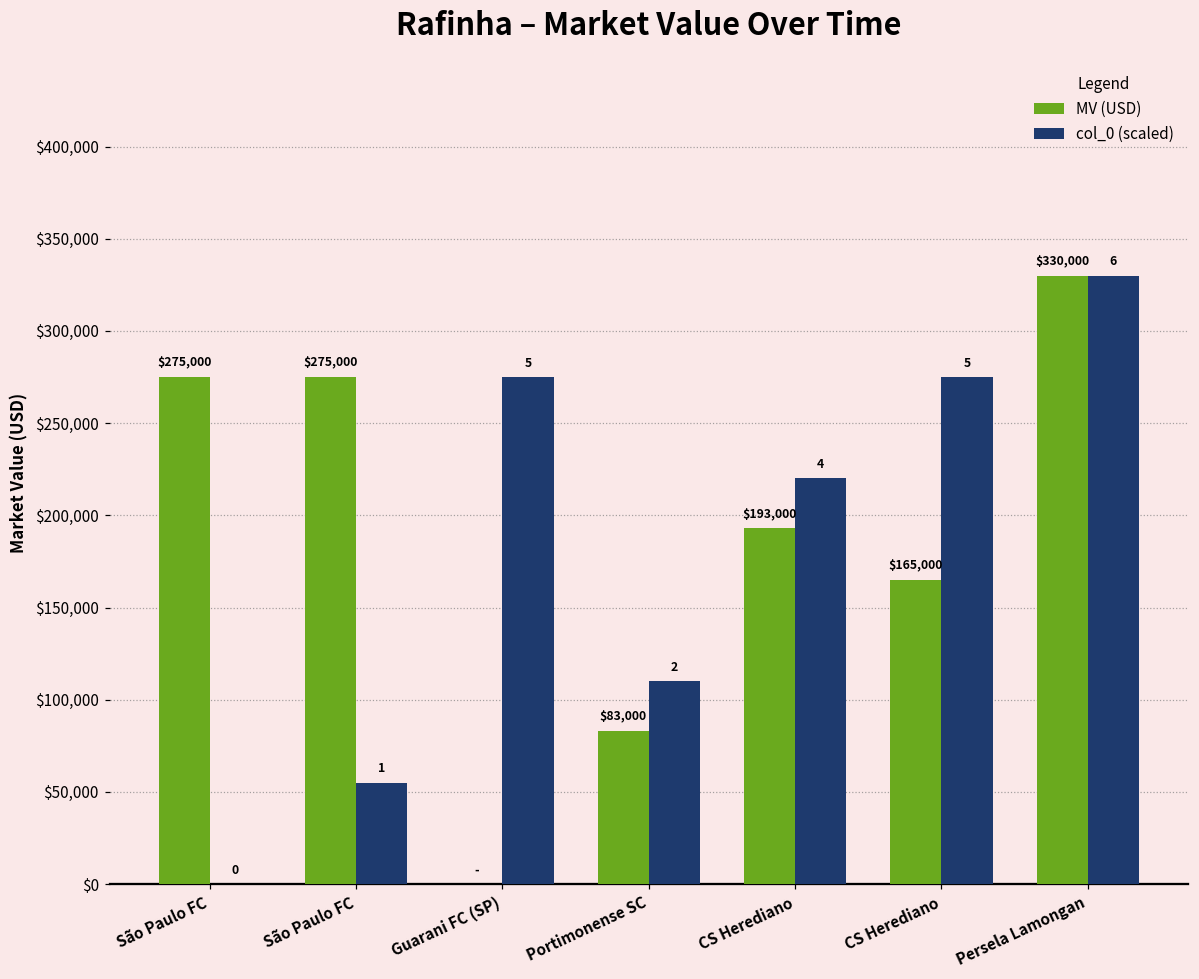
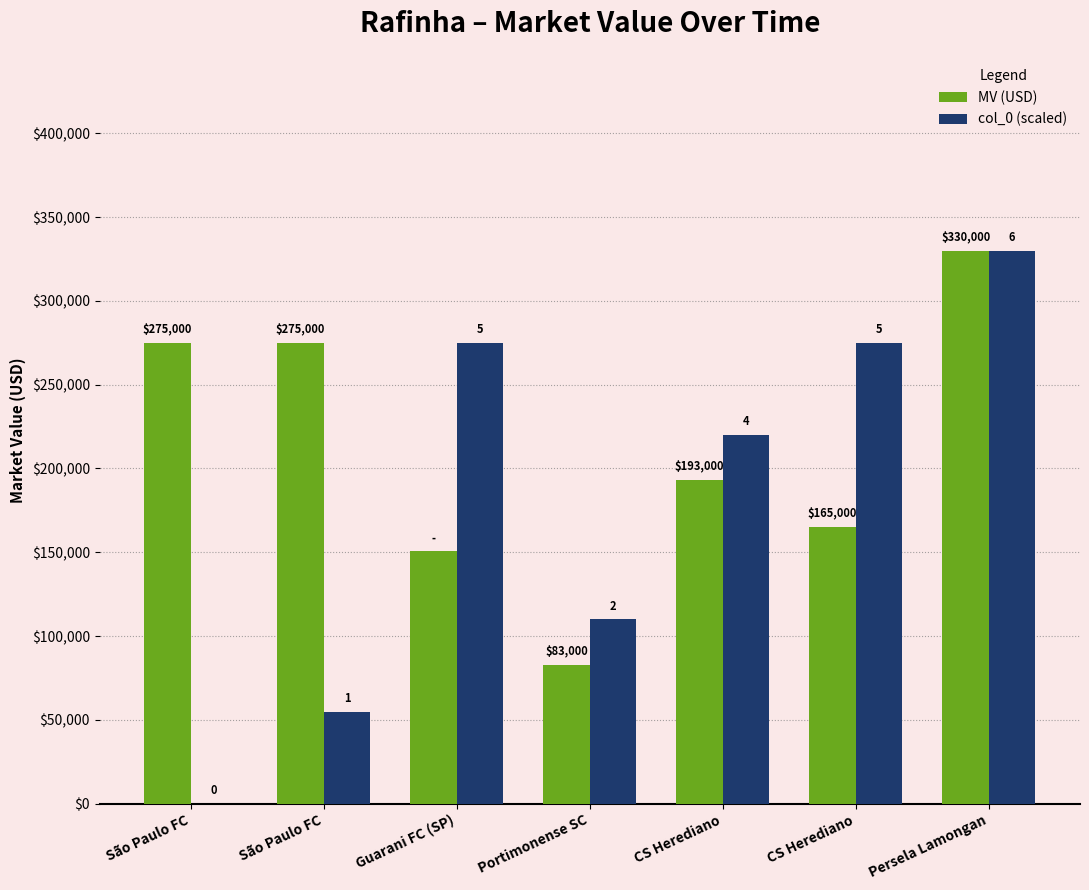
MV (USD), Guarani FC (SP): $0 -> $151,000
